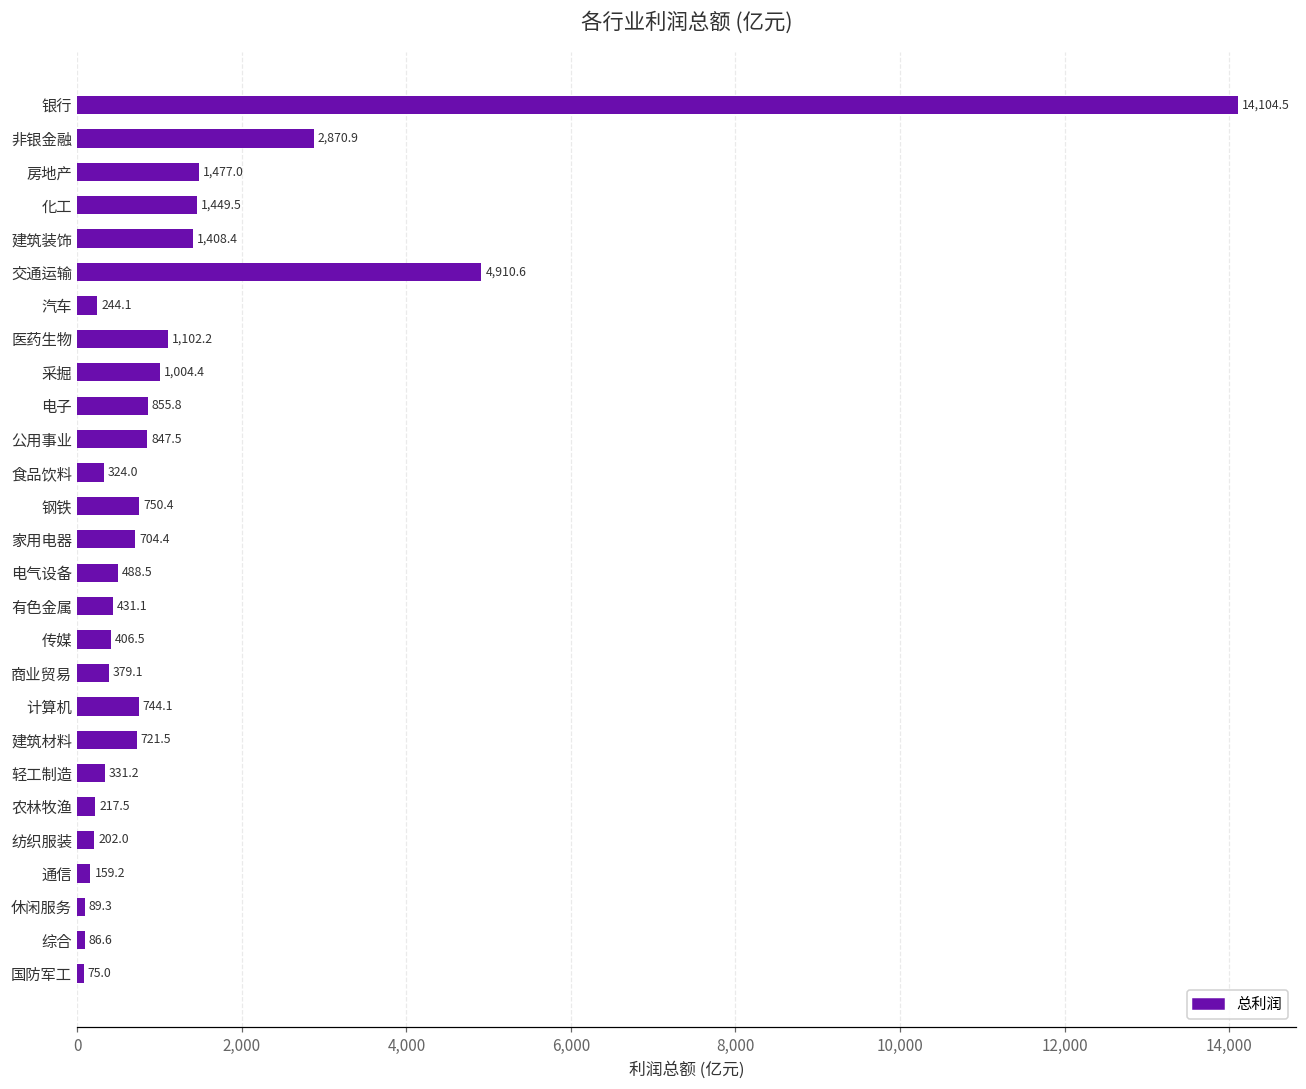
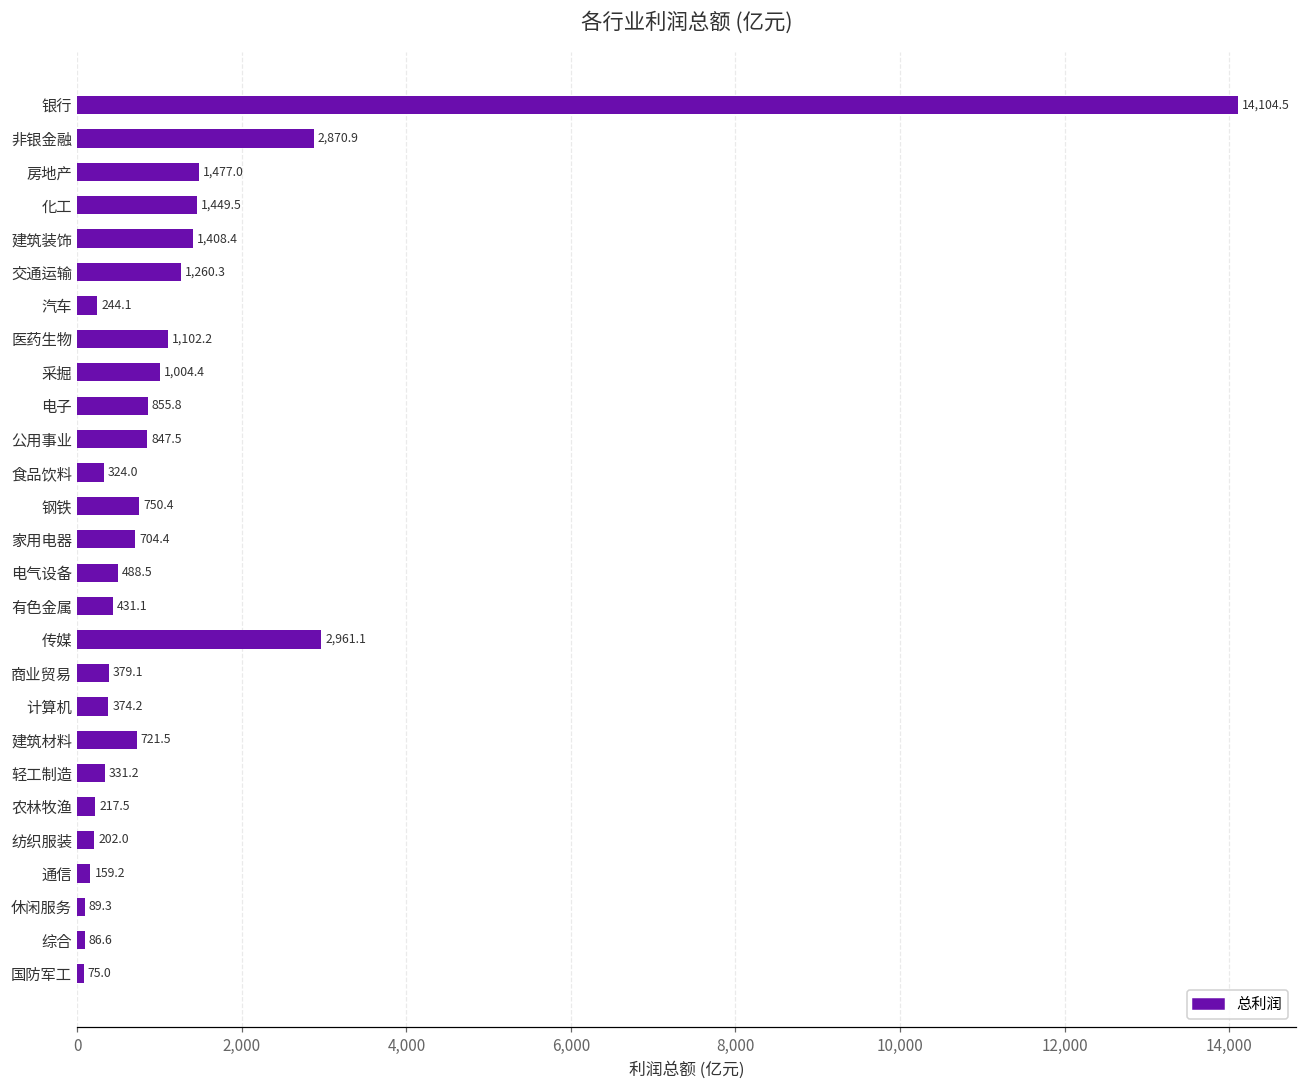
交通运输: 4,910.6 -> 1,260.3
传媒: 406.5 -> 2,961.1
计算机: 744.1 -> 374.2
